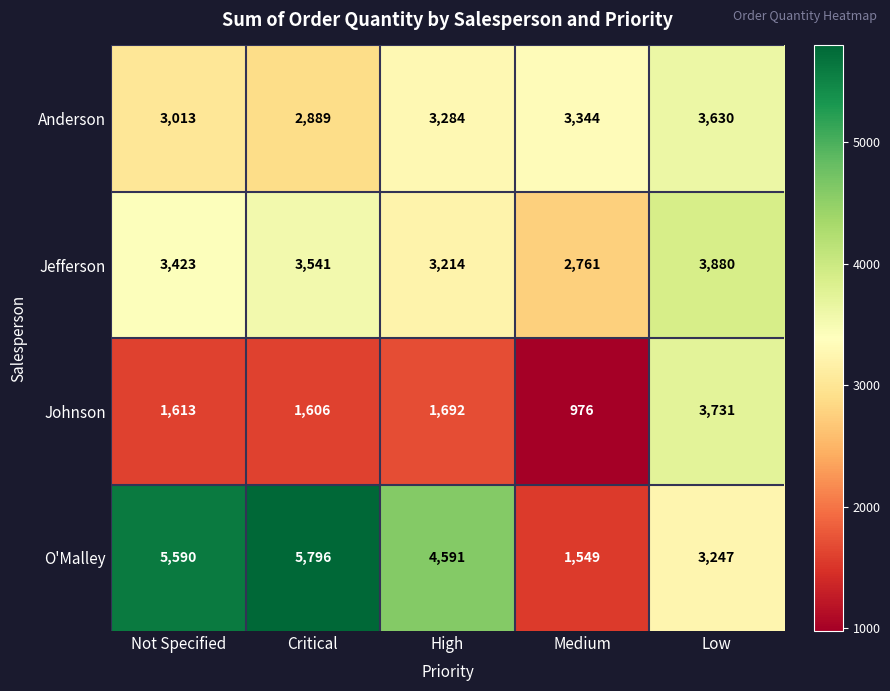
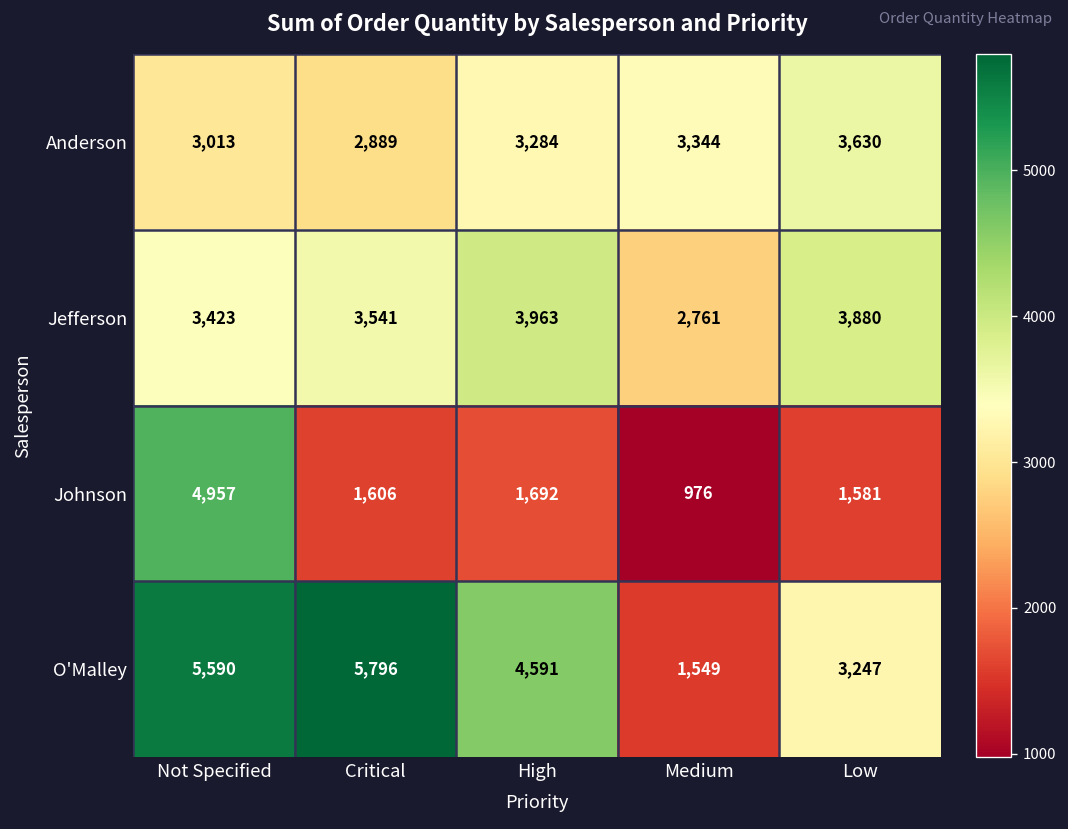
Jefferson, High: 3,214 -> 3,963
Johnson, Not Specified: 1,613 -> 4,957
Johnson, Low: 3,731 -> 1,581
